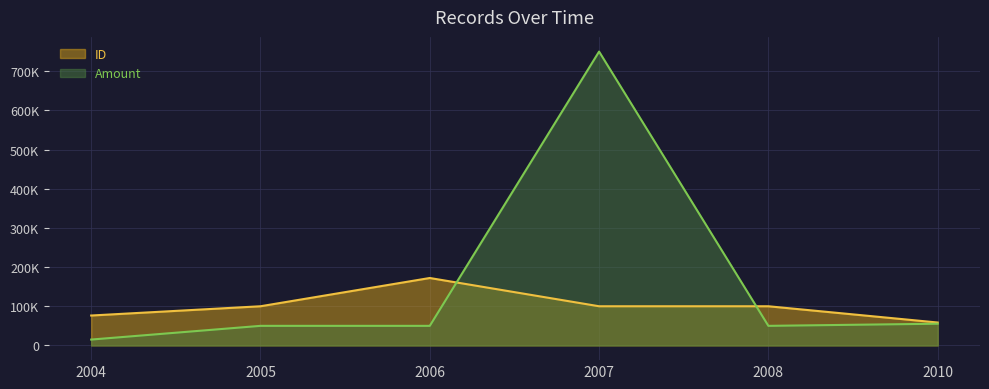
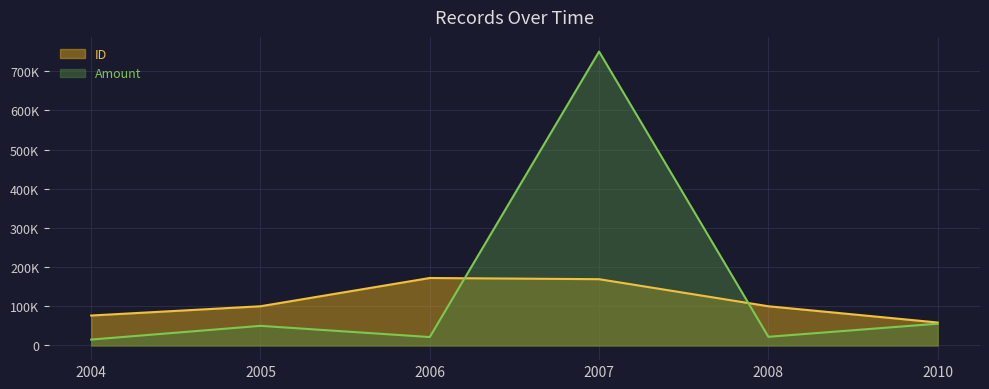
Amount, 2006: 50000 -> 20000
ID, 2007: 100000 -> 170000
Amount, 2008: 50000 -> 20000
